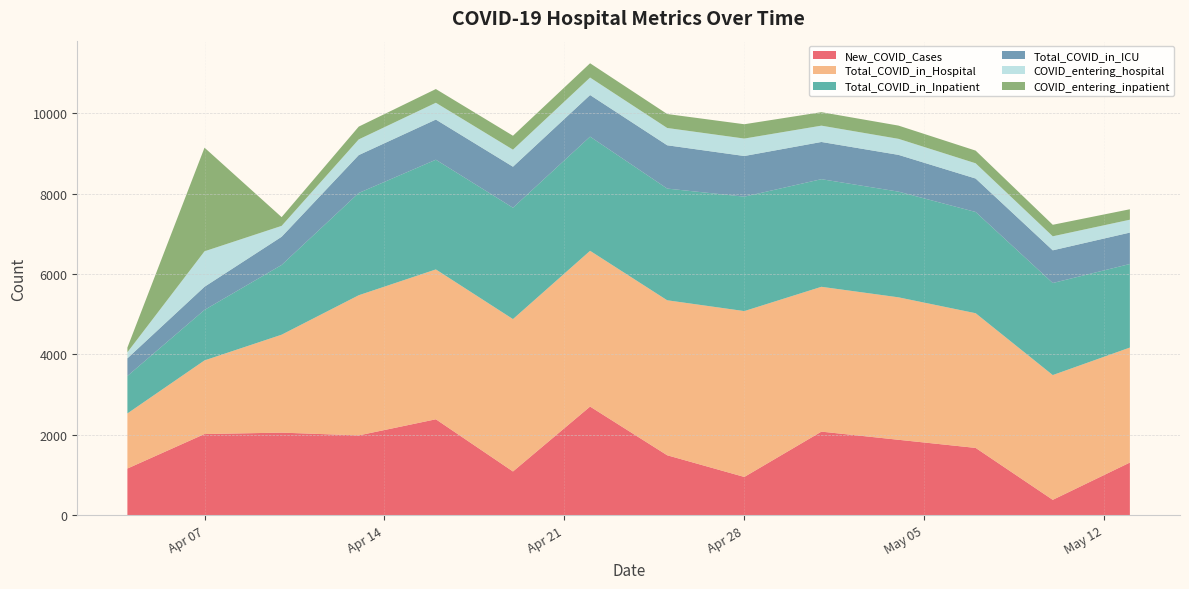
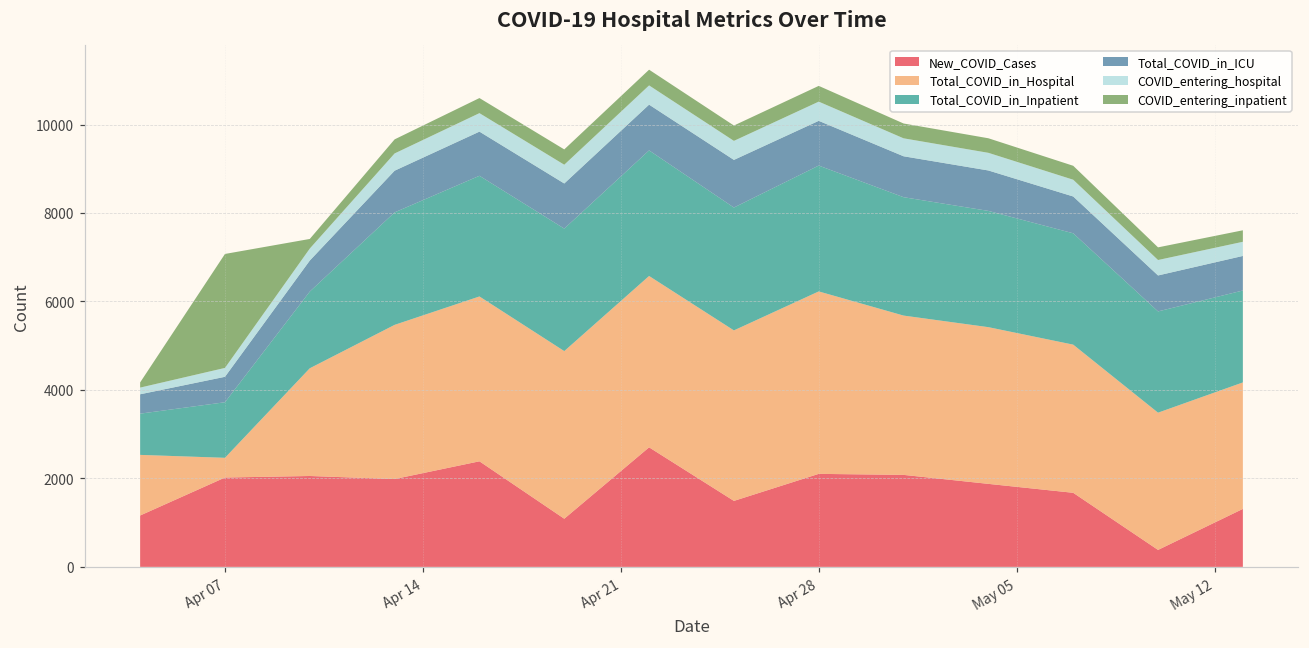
Total_COVID_in_Hospital, Apr 07: 1800 -> 400
COVID_entering_hospital, Apr 07: 900 -> 200
New_COVID_Cases, Apr 28: 1000 -> 2100
